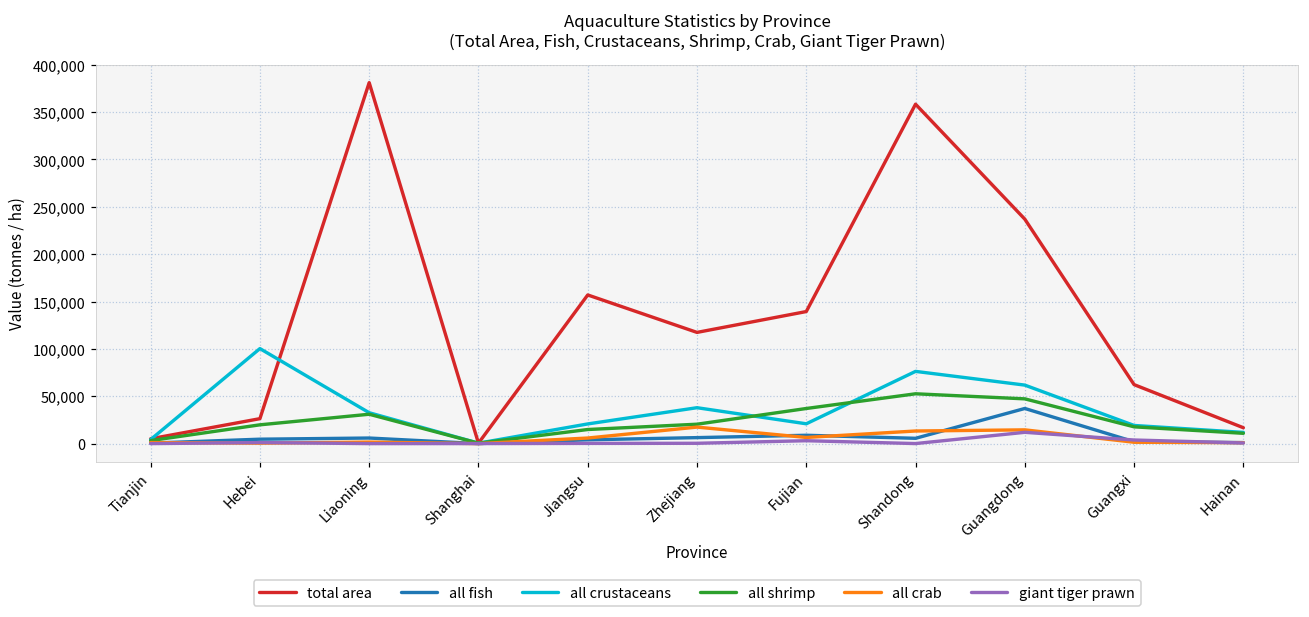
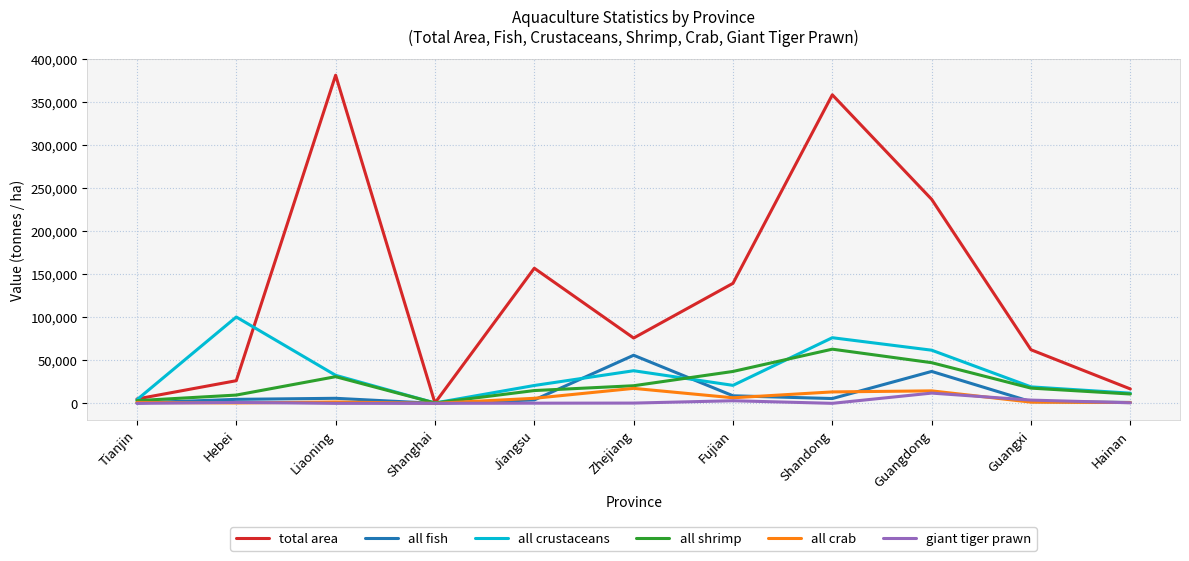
all shrimp, Hebei: 20,000 -> 10,000
total area, Zhejiang: 120,000 -> 80,000
all fish, Zhejiang: 10,000 -> 60,000
all shrimp, Shandong: 50,000 -> 60,000
